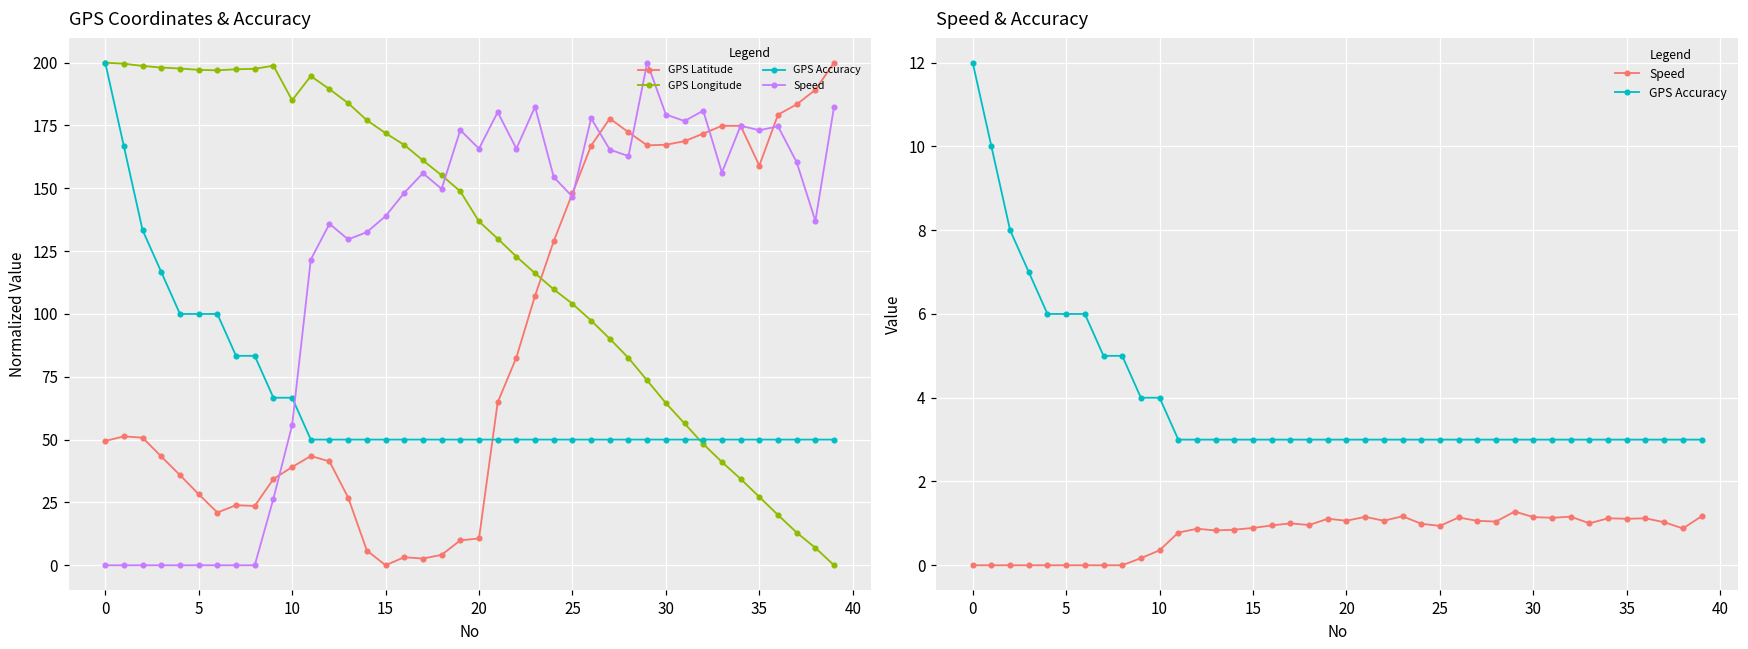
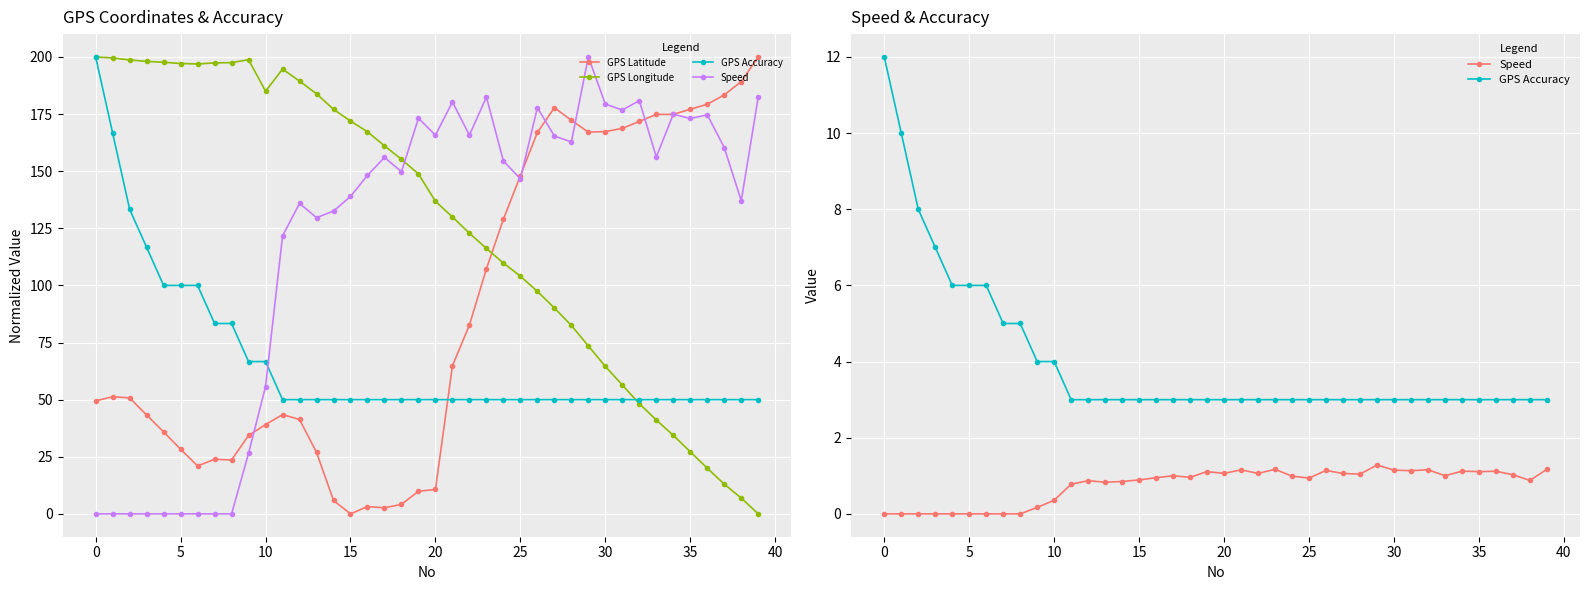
GPS Coordinates & Accuracy, GPS Latitude, 35: 159 -> 177
